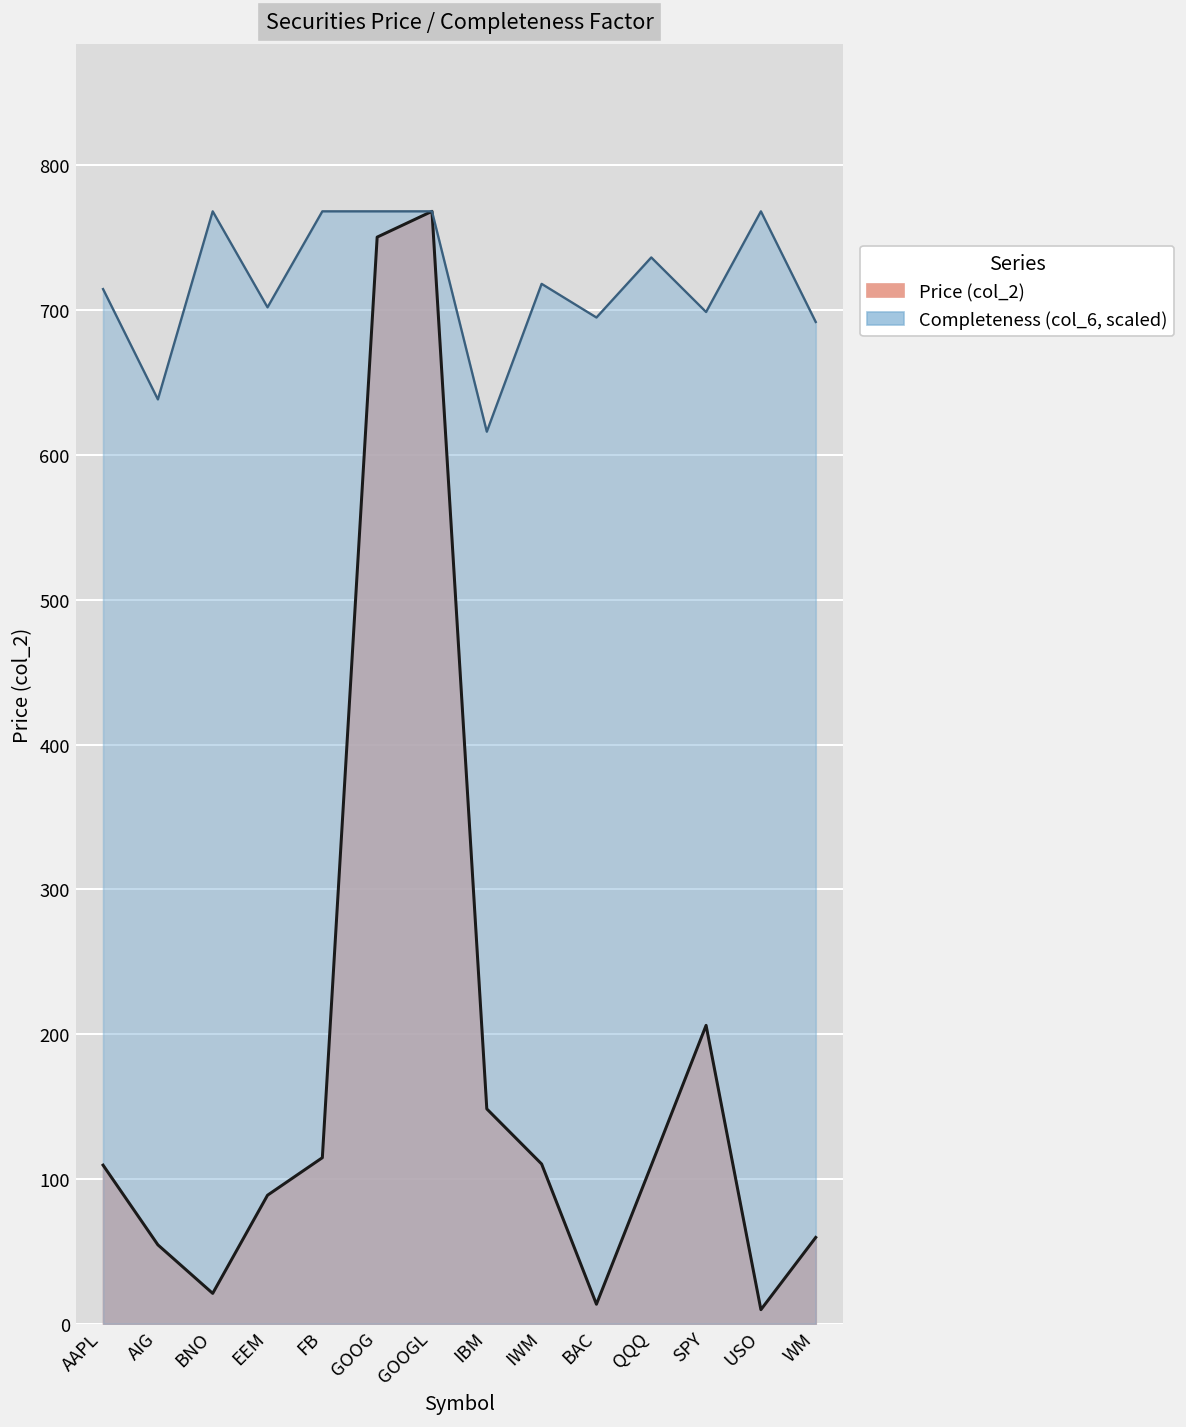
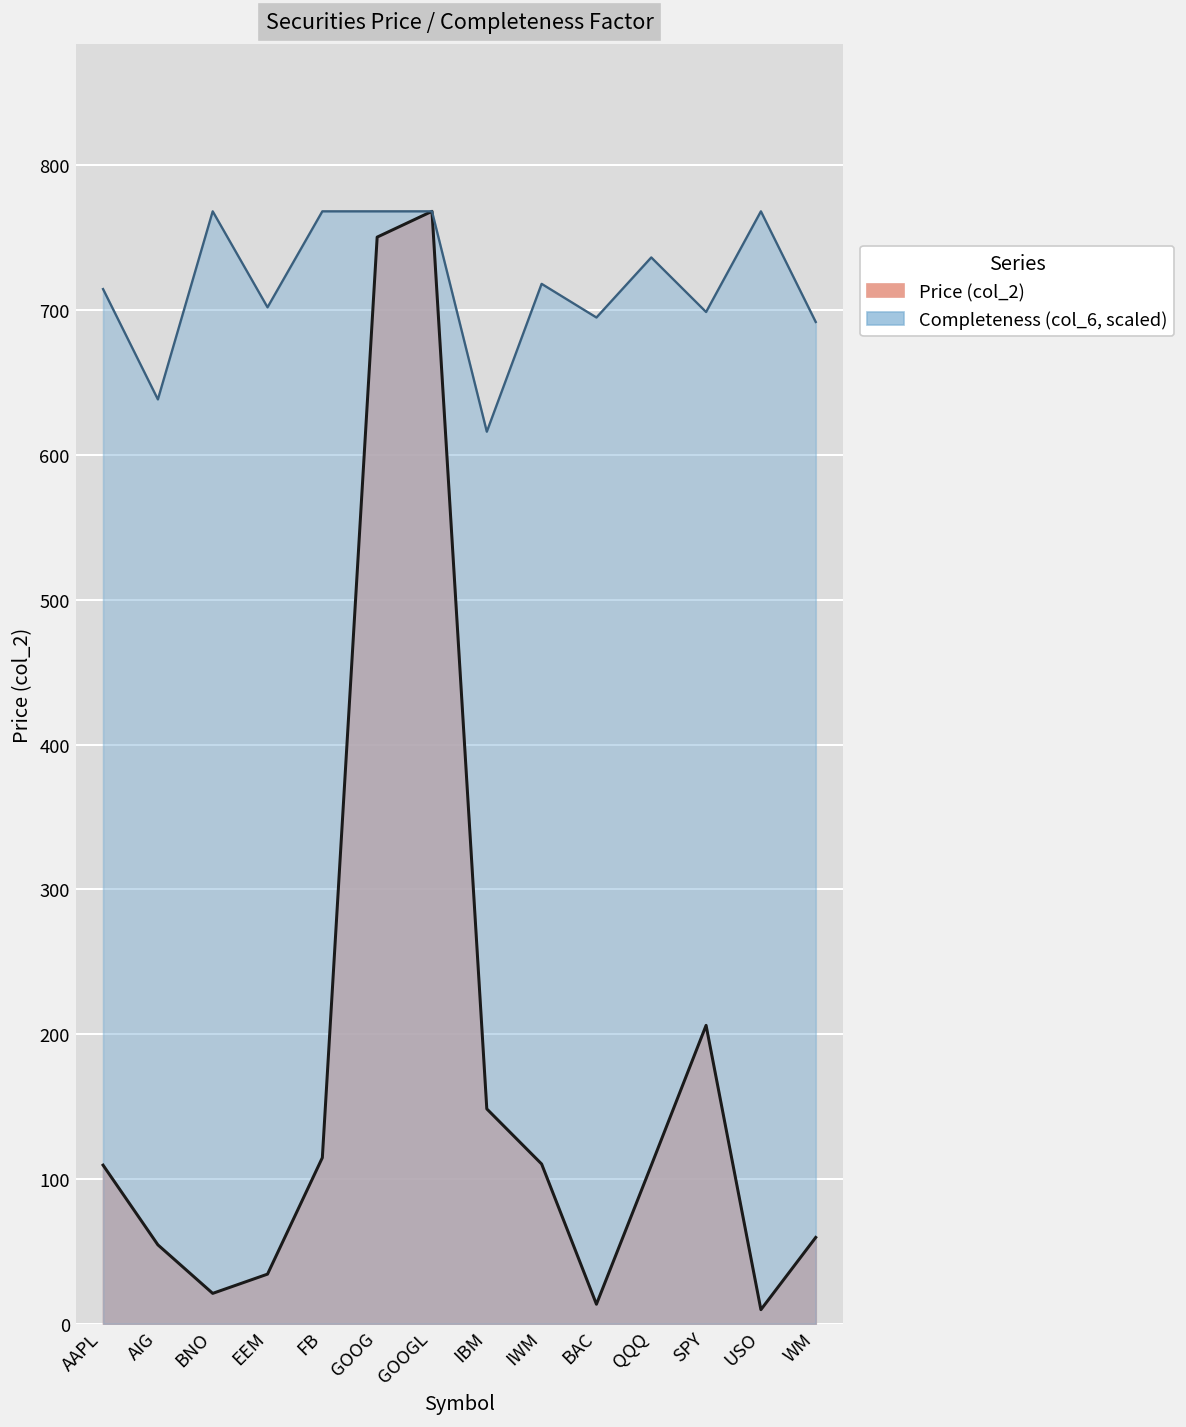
Price (col_2), EEM: 89 -> 34
